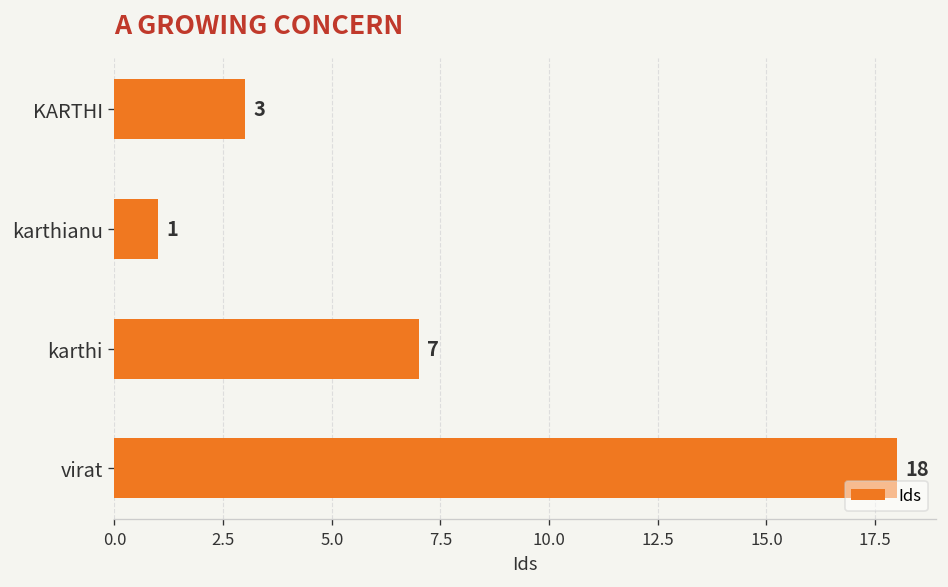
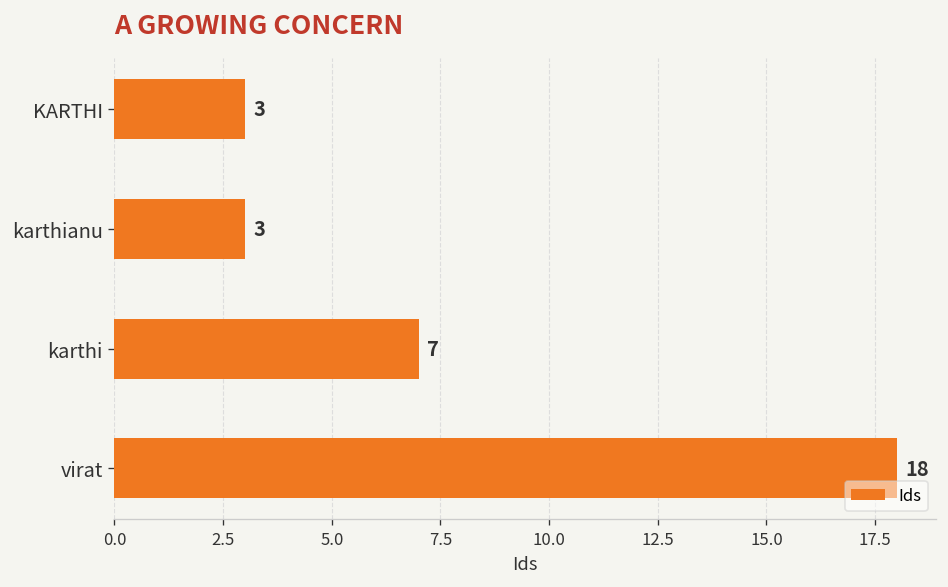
karthianu: 1 -> 3
